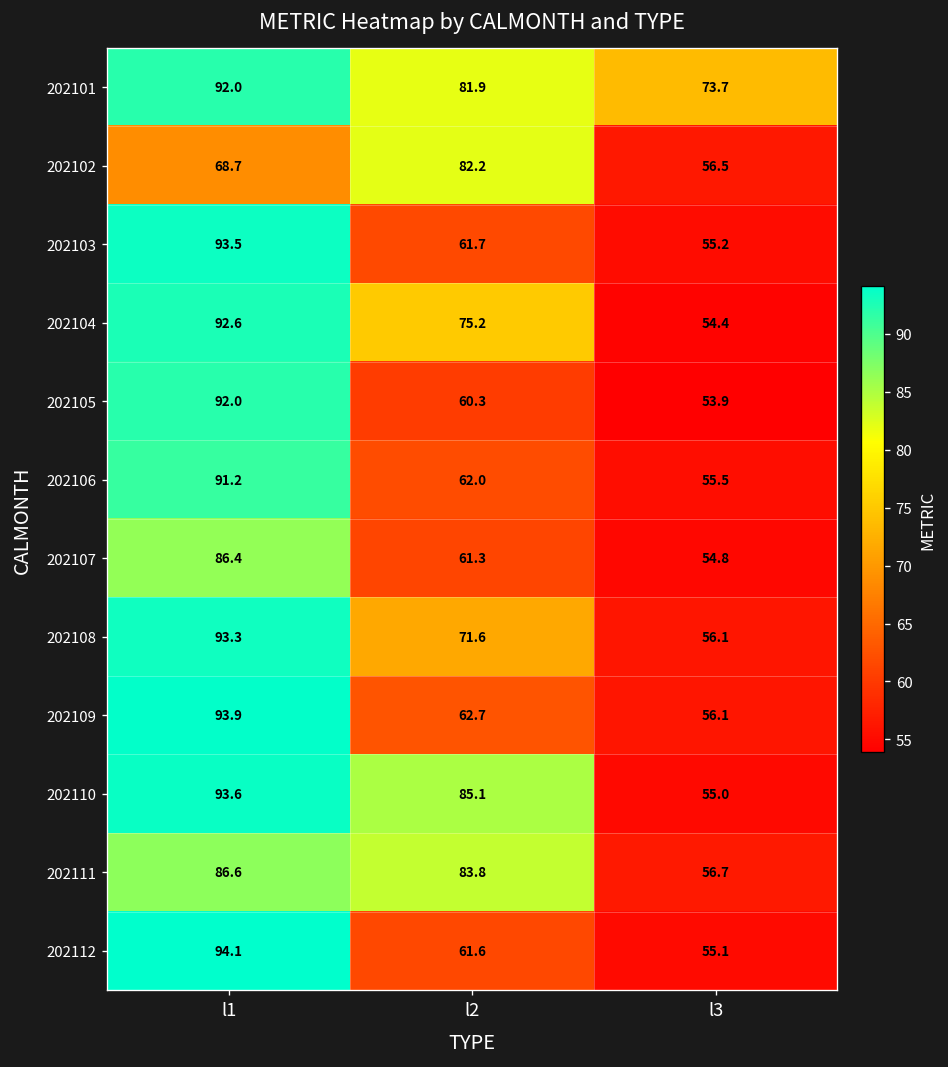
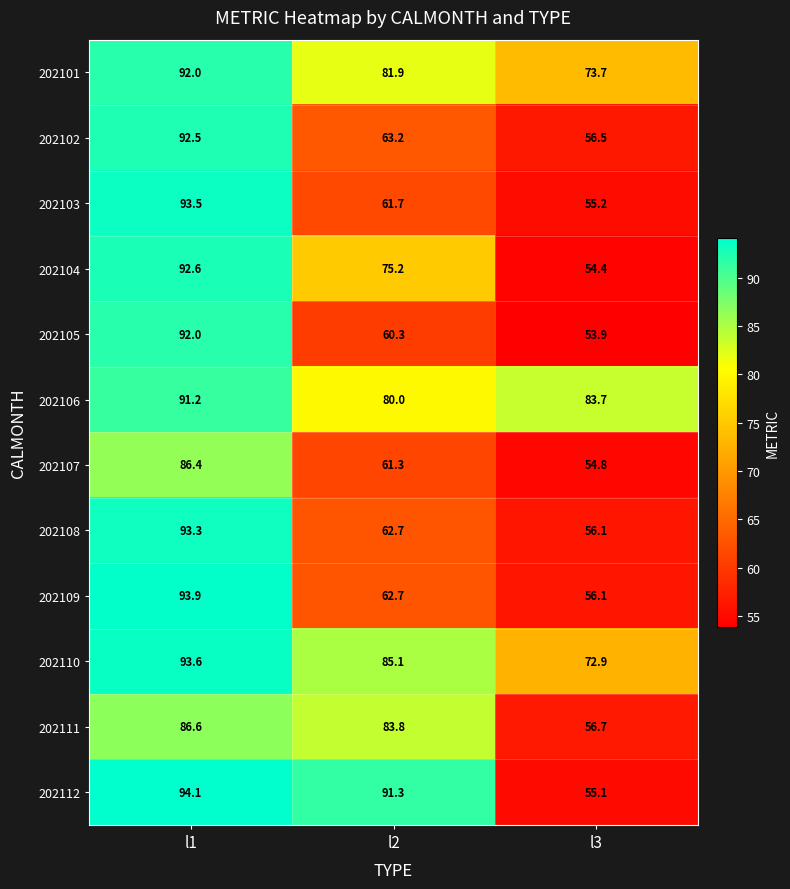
202102, l1: 68.7 -> 92.5
202102, l2: 82.2 -> 63.2
202106, l2: 62.0 -> 80.0
202106, l3: 55.5 -> 83.7
202108, l2: 71.6 -> 62.7
202110, l3: 55.0 -> 72.9
202112, l2: 61.6 -> 91.3
